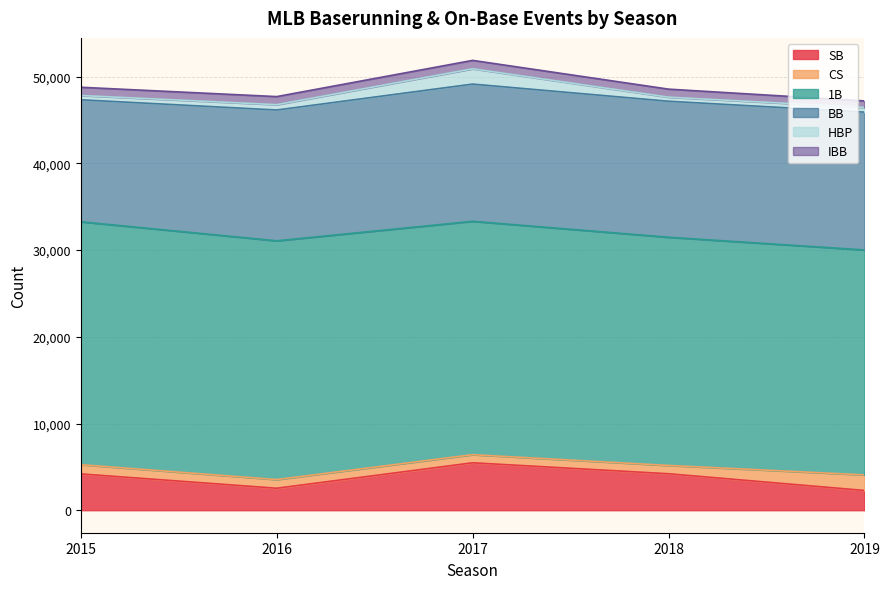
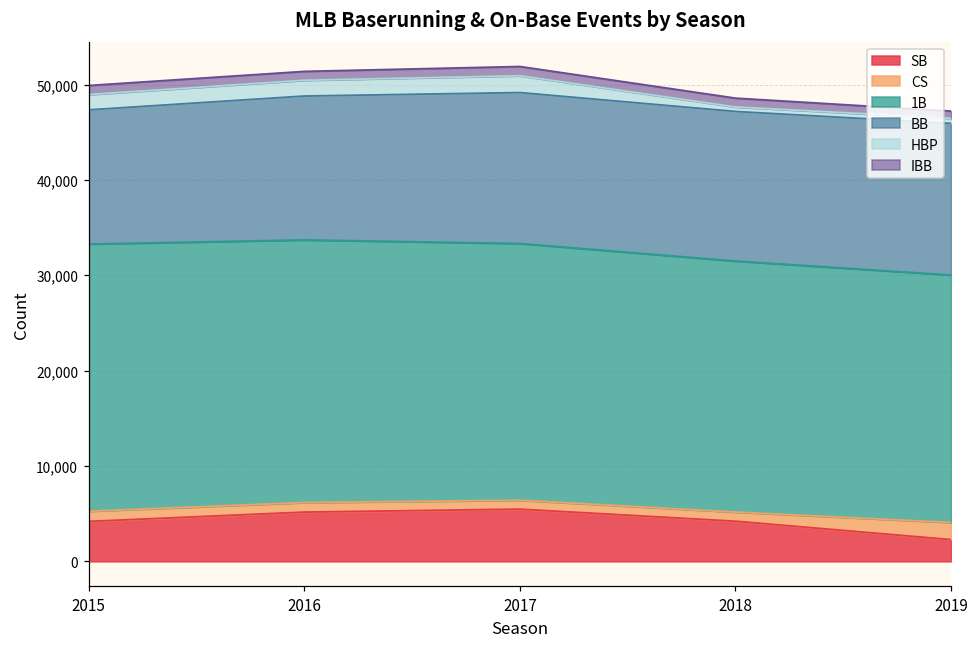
HBP, 2015: 0 -> 2,000
SB, 2016: 3,000 -> 5,000
HBP, 2016: 1,000 -> 2,000
